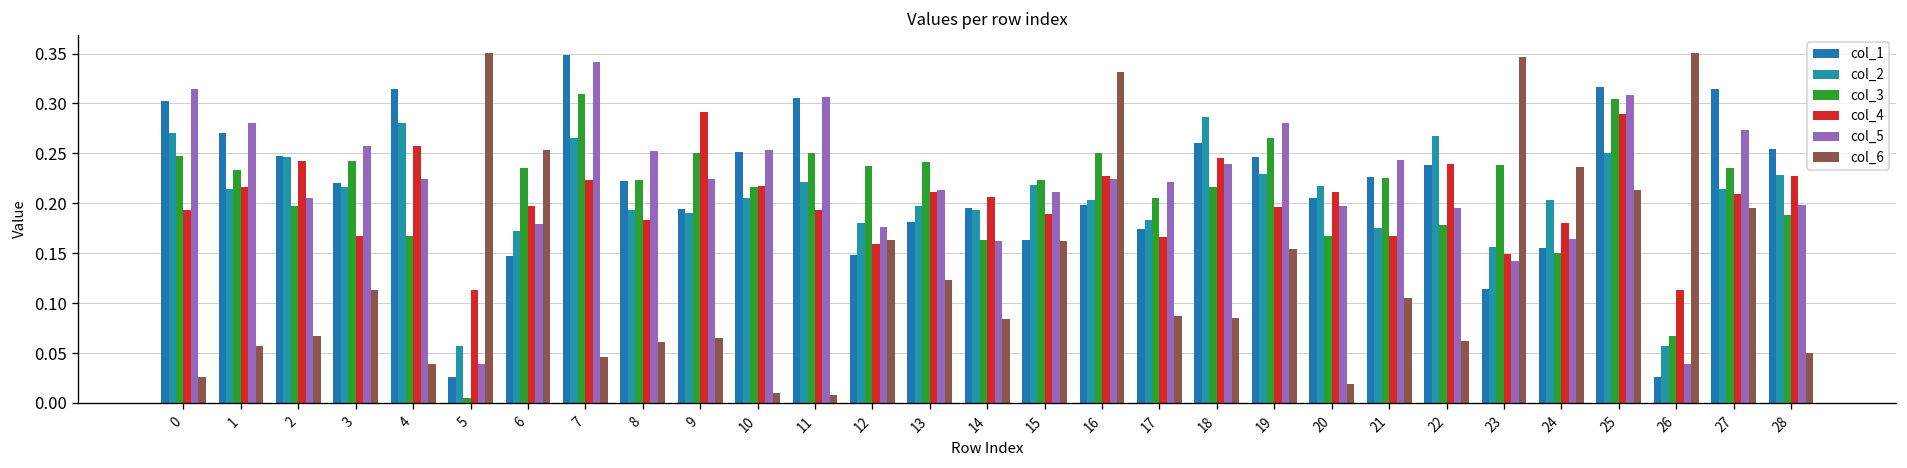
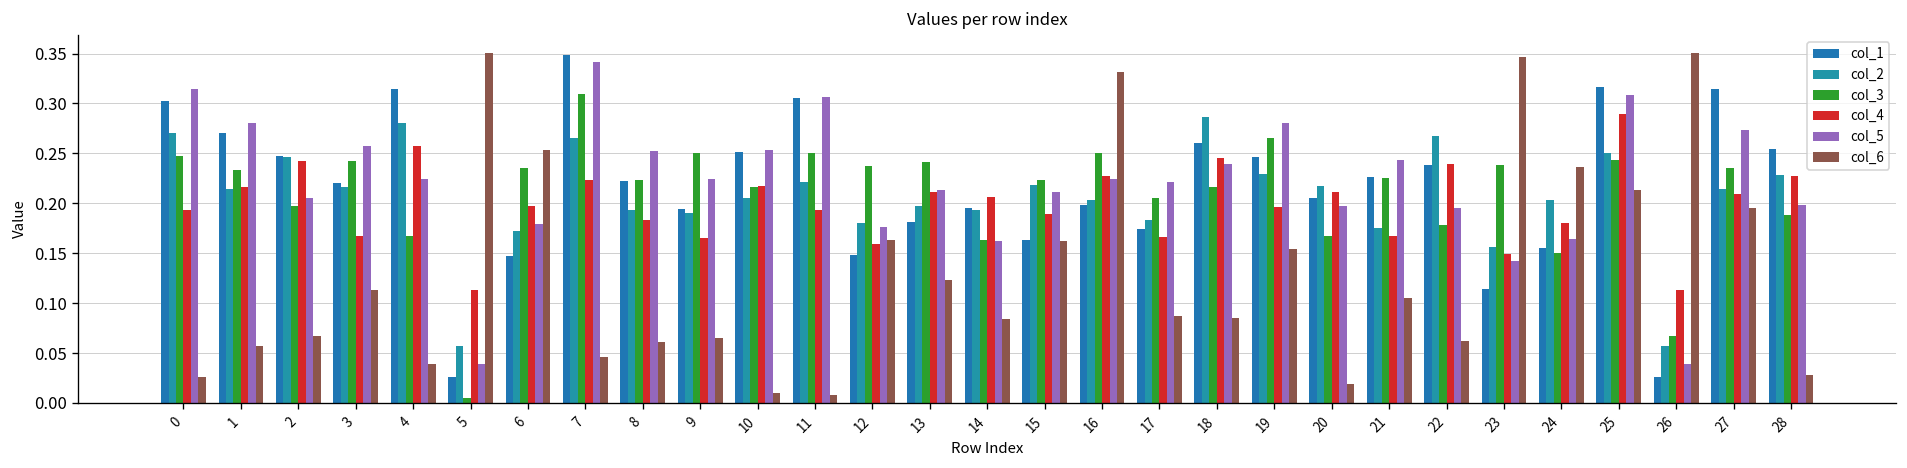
col_4, 9: 0.29 -> 0.16
col_3, 25: 0.30 -> 0.24
col_6, 28: 0.05 -> 0.03
